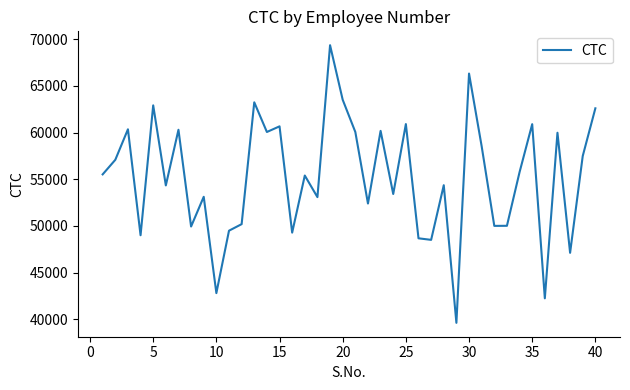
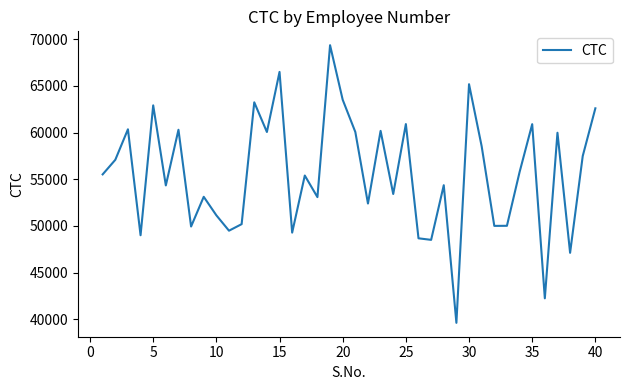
10: 43000 -> 51000
15: 61000 -> 66000
30: 66000 -> 65000
